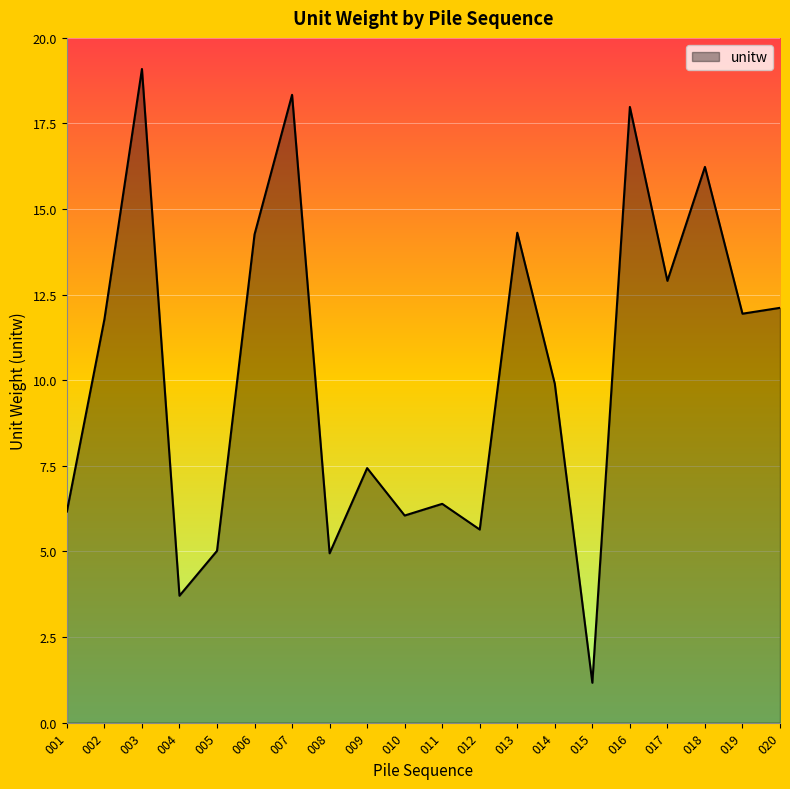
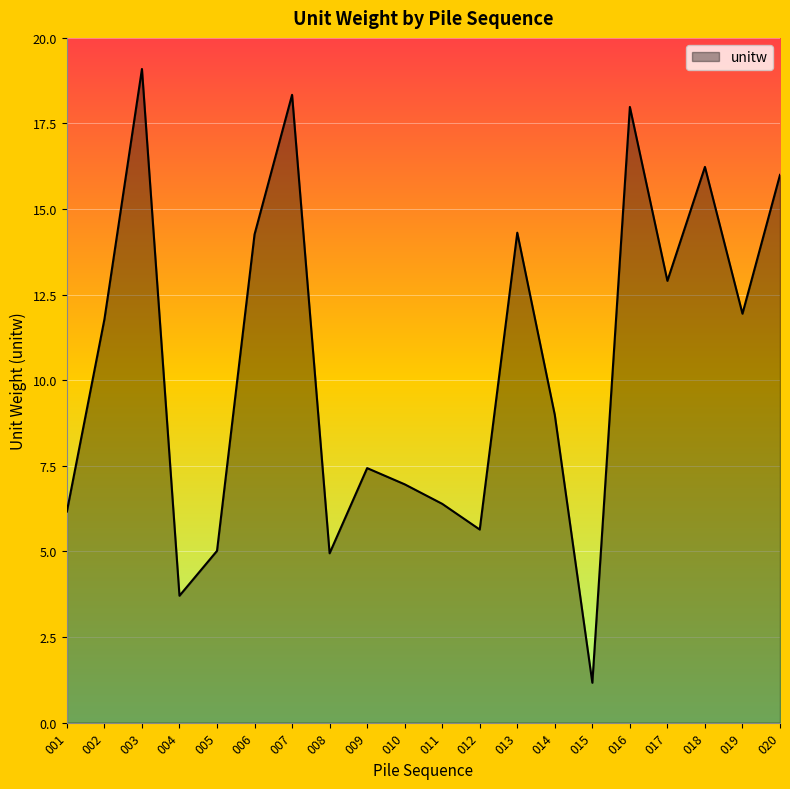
010: 6.1 -> 7.0
014: 9.9 -> 9.0
020: 12.1 -> 16.0
